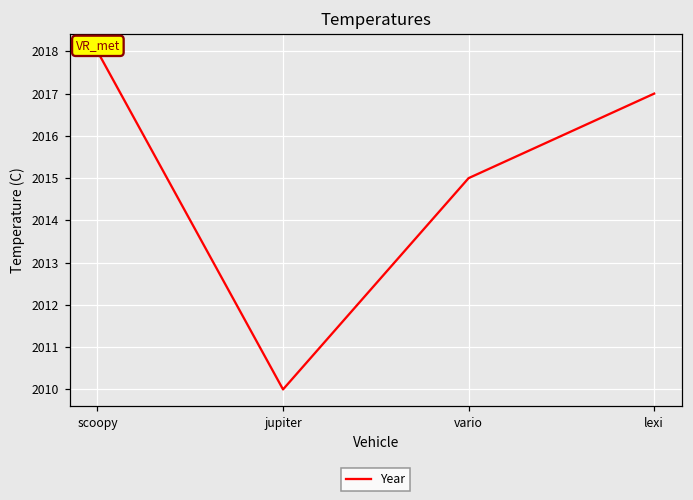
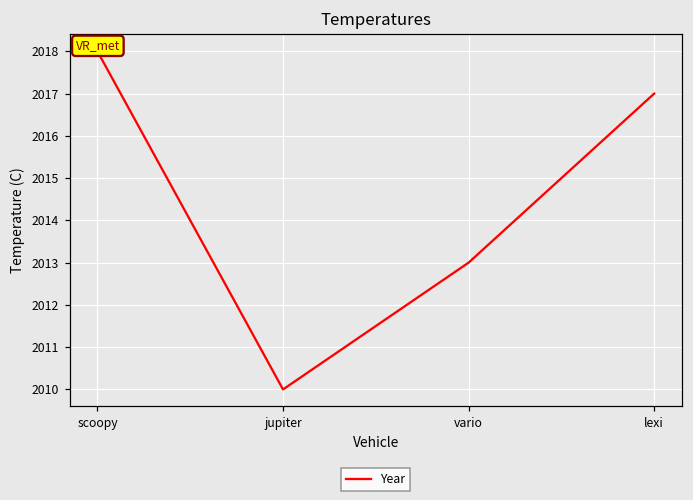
vario: 2015 -> 2013
